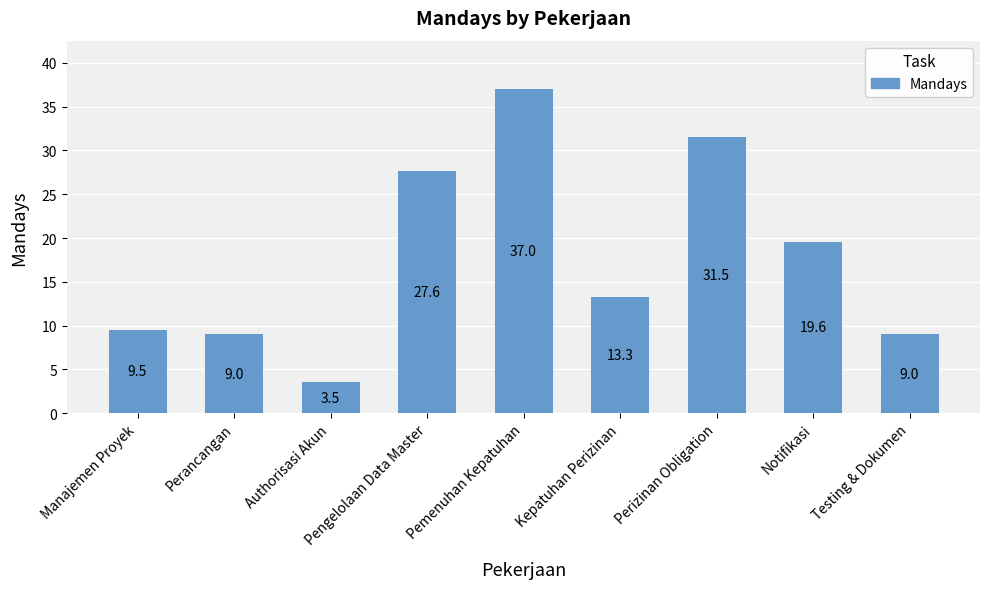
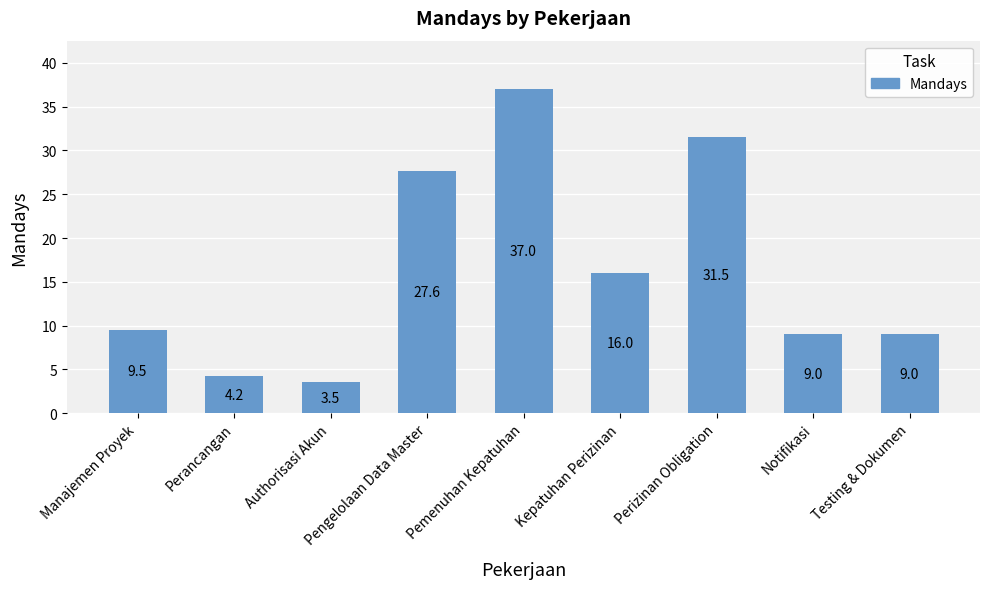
Perancangan: 9.0 -> 4.2
Kepatuhan Perizinan: 13.3 -> 16.0
Notifikasi: 19.6 -> 9.0
